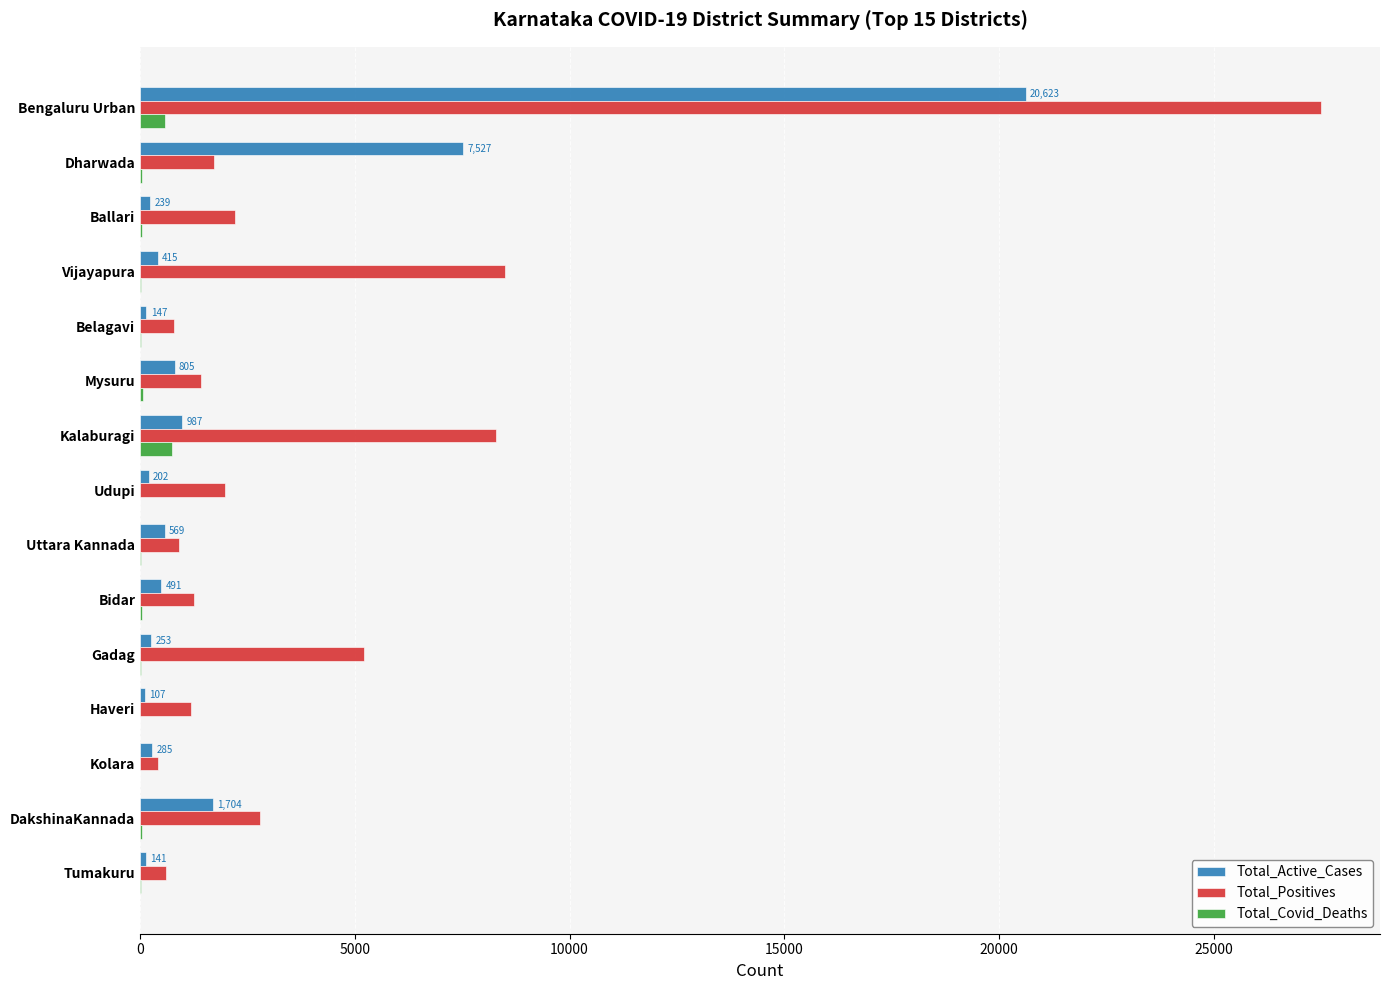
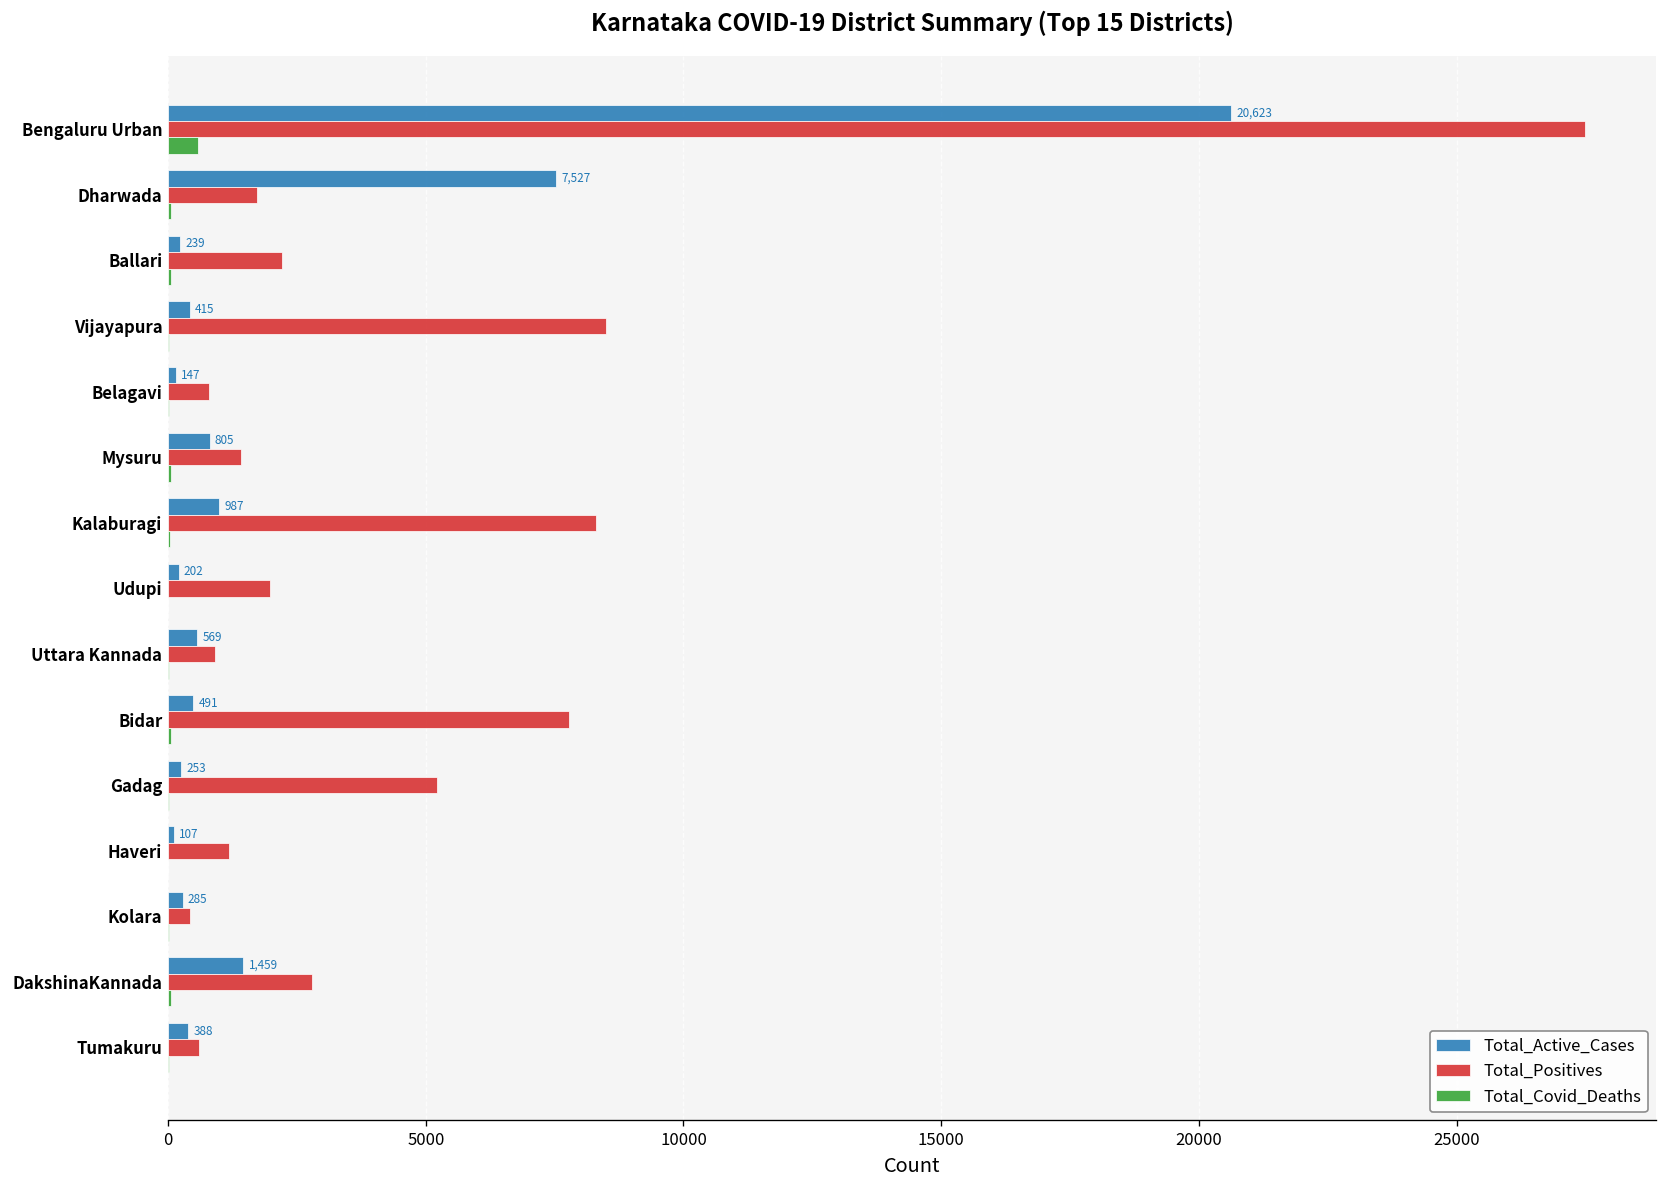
Total_Covid_Deaths, Kalaburagi: 700 -> 0
Total_Positives, Bidar: 1300 -> 7800
Total_Active_Cases, DakshinaKannada: 1,704 -> 1,459
Total_Active_Cases, Tumakuru: 141 -> 388
